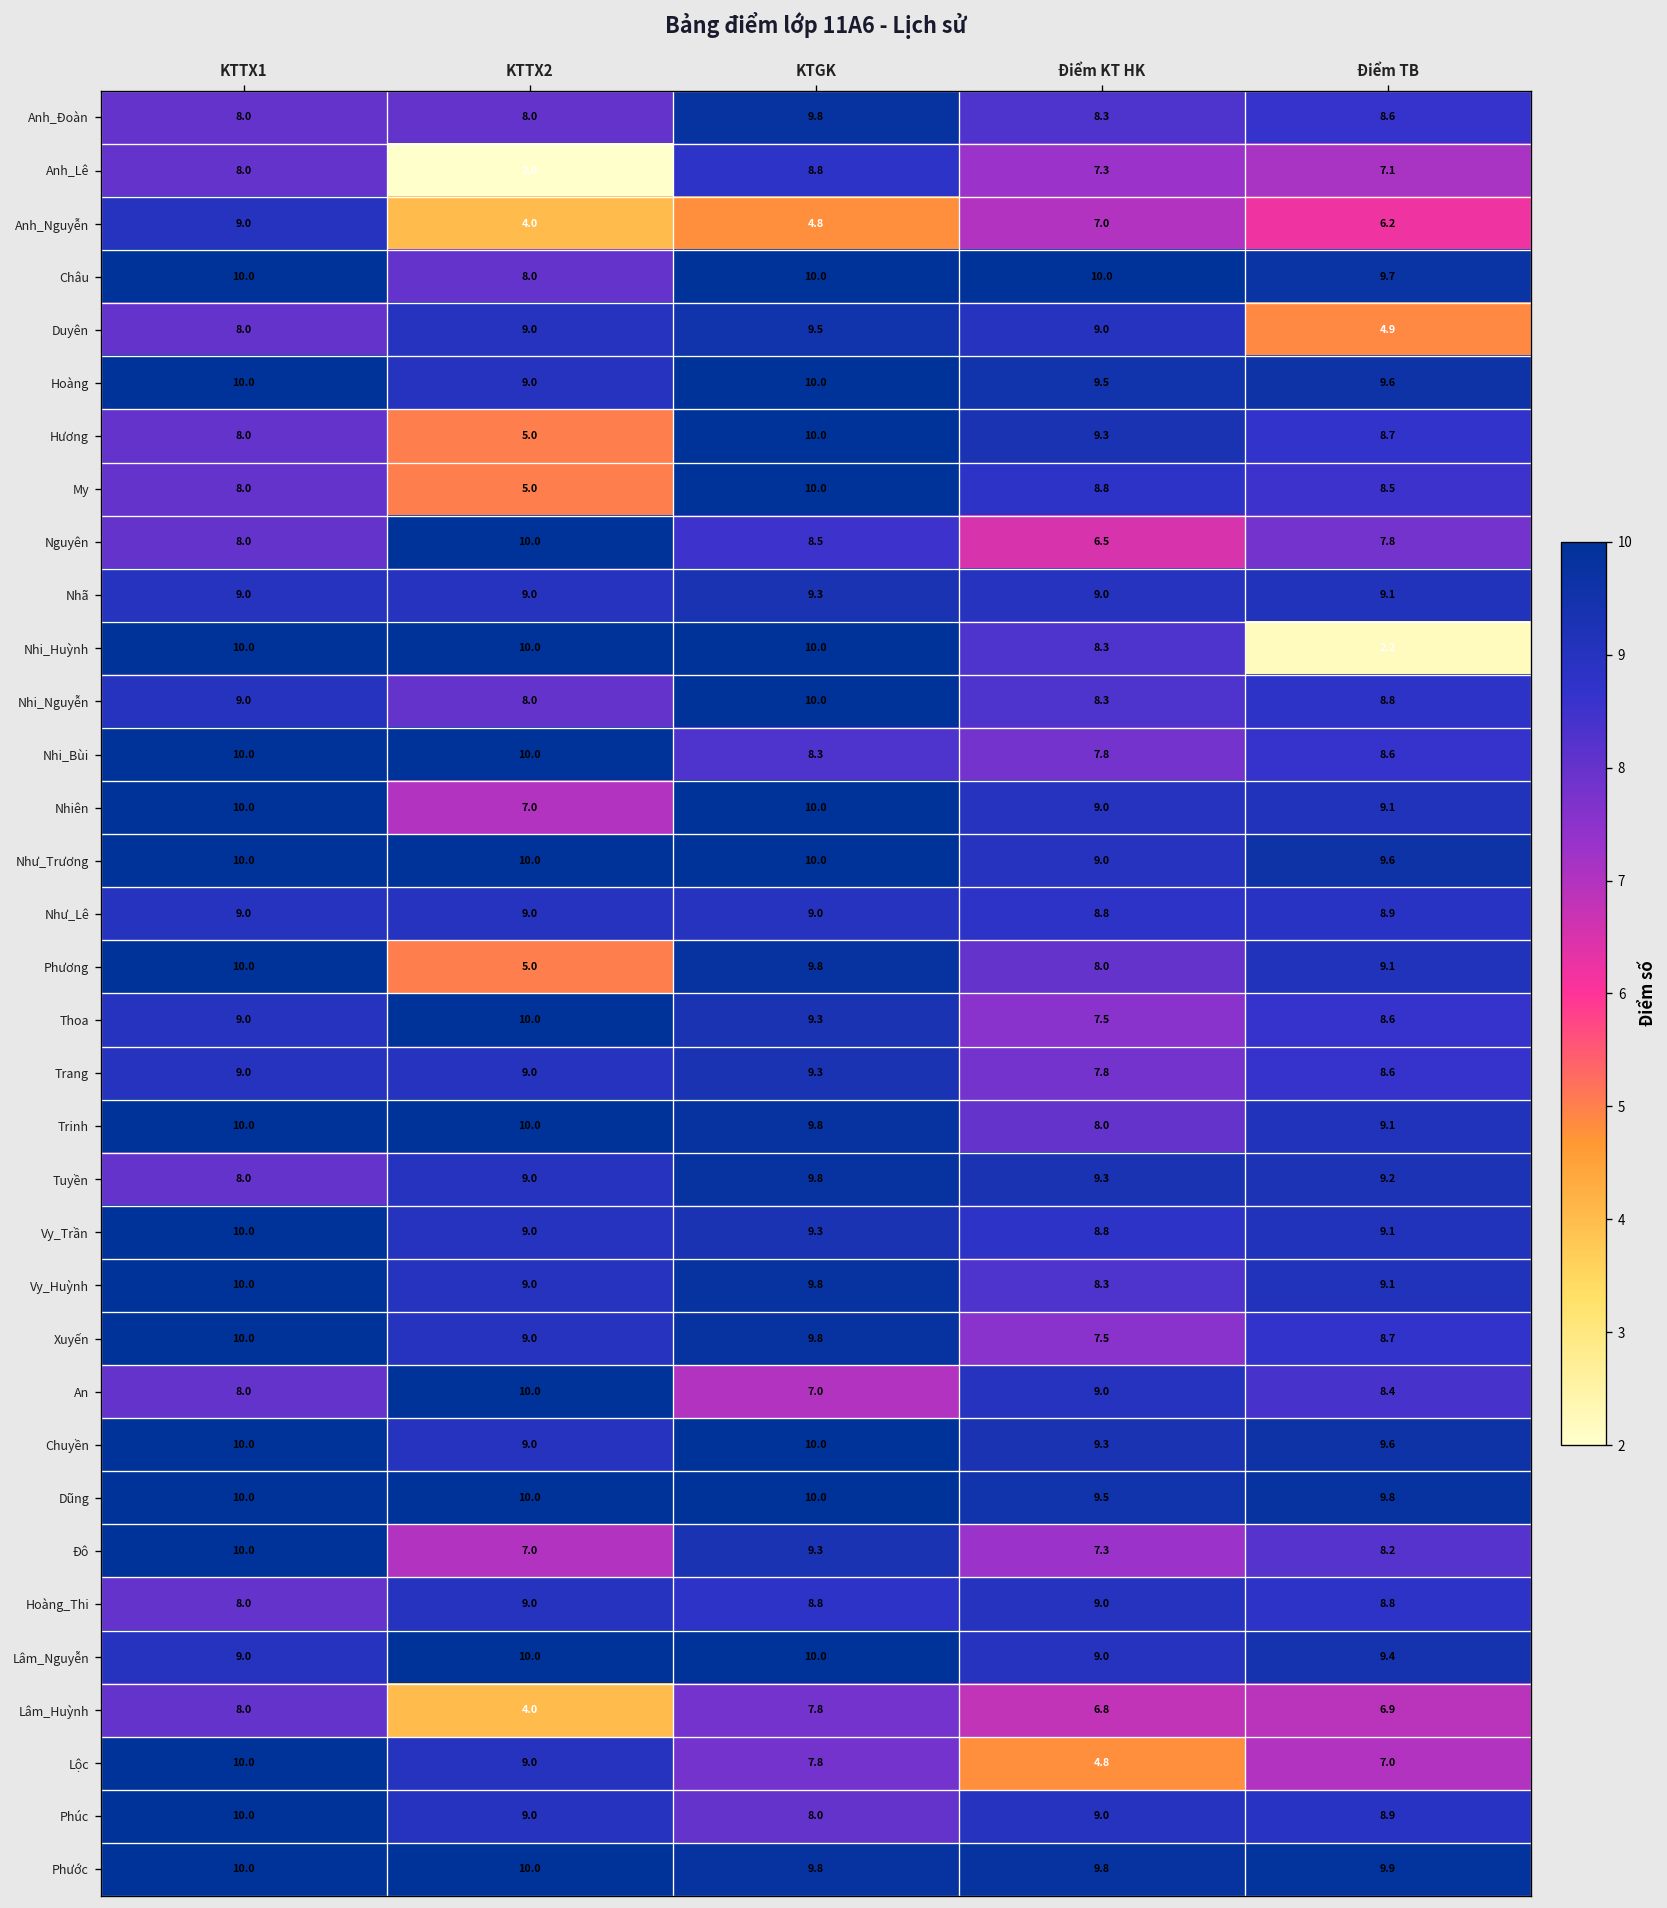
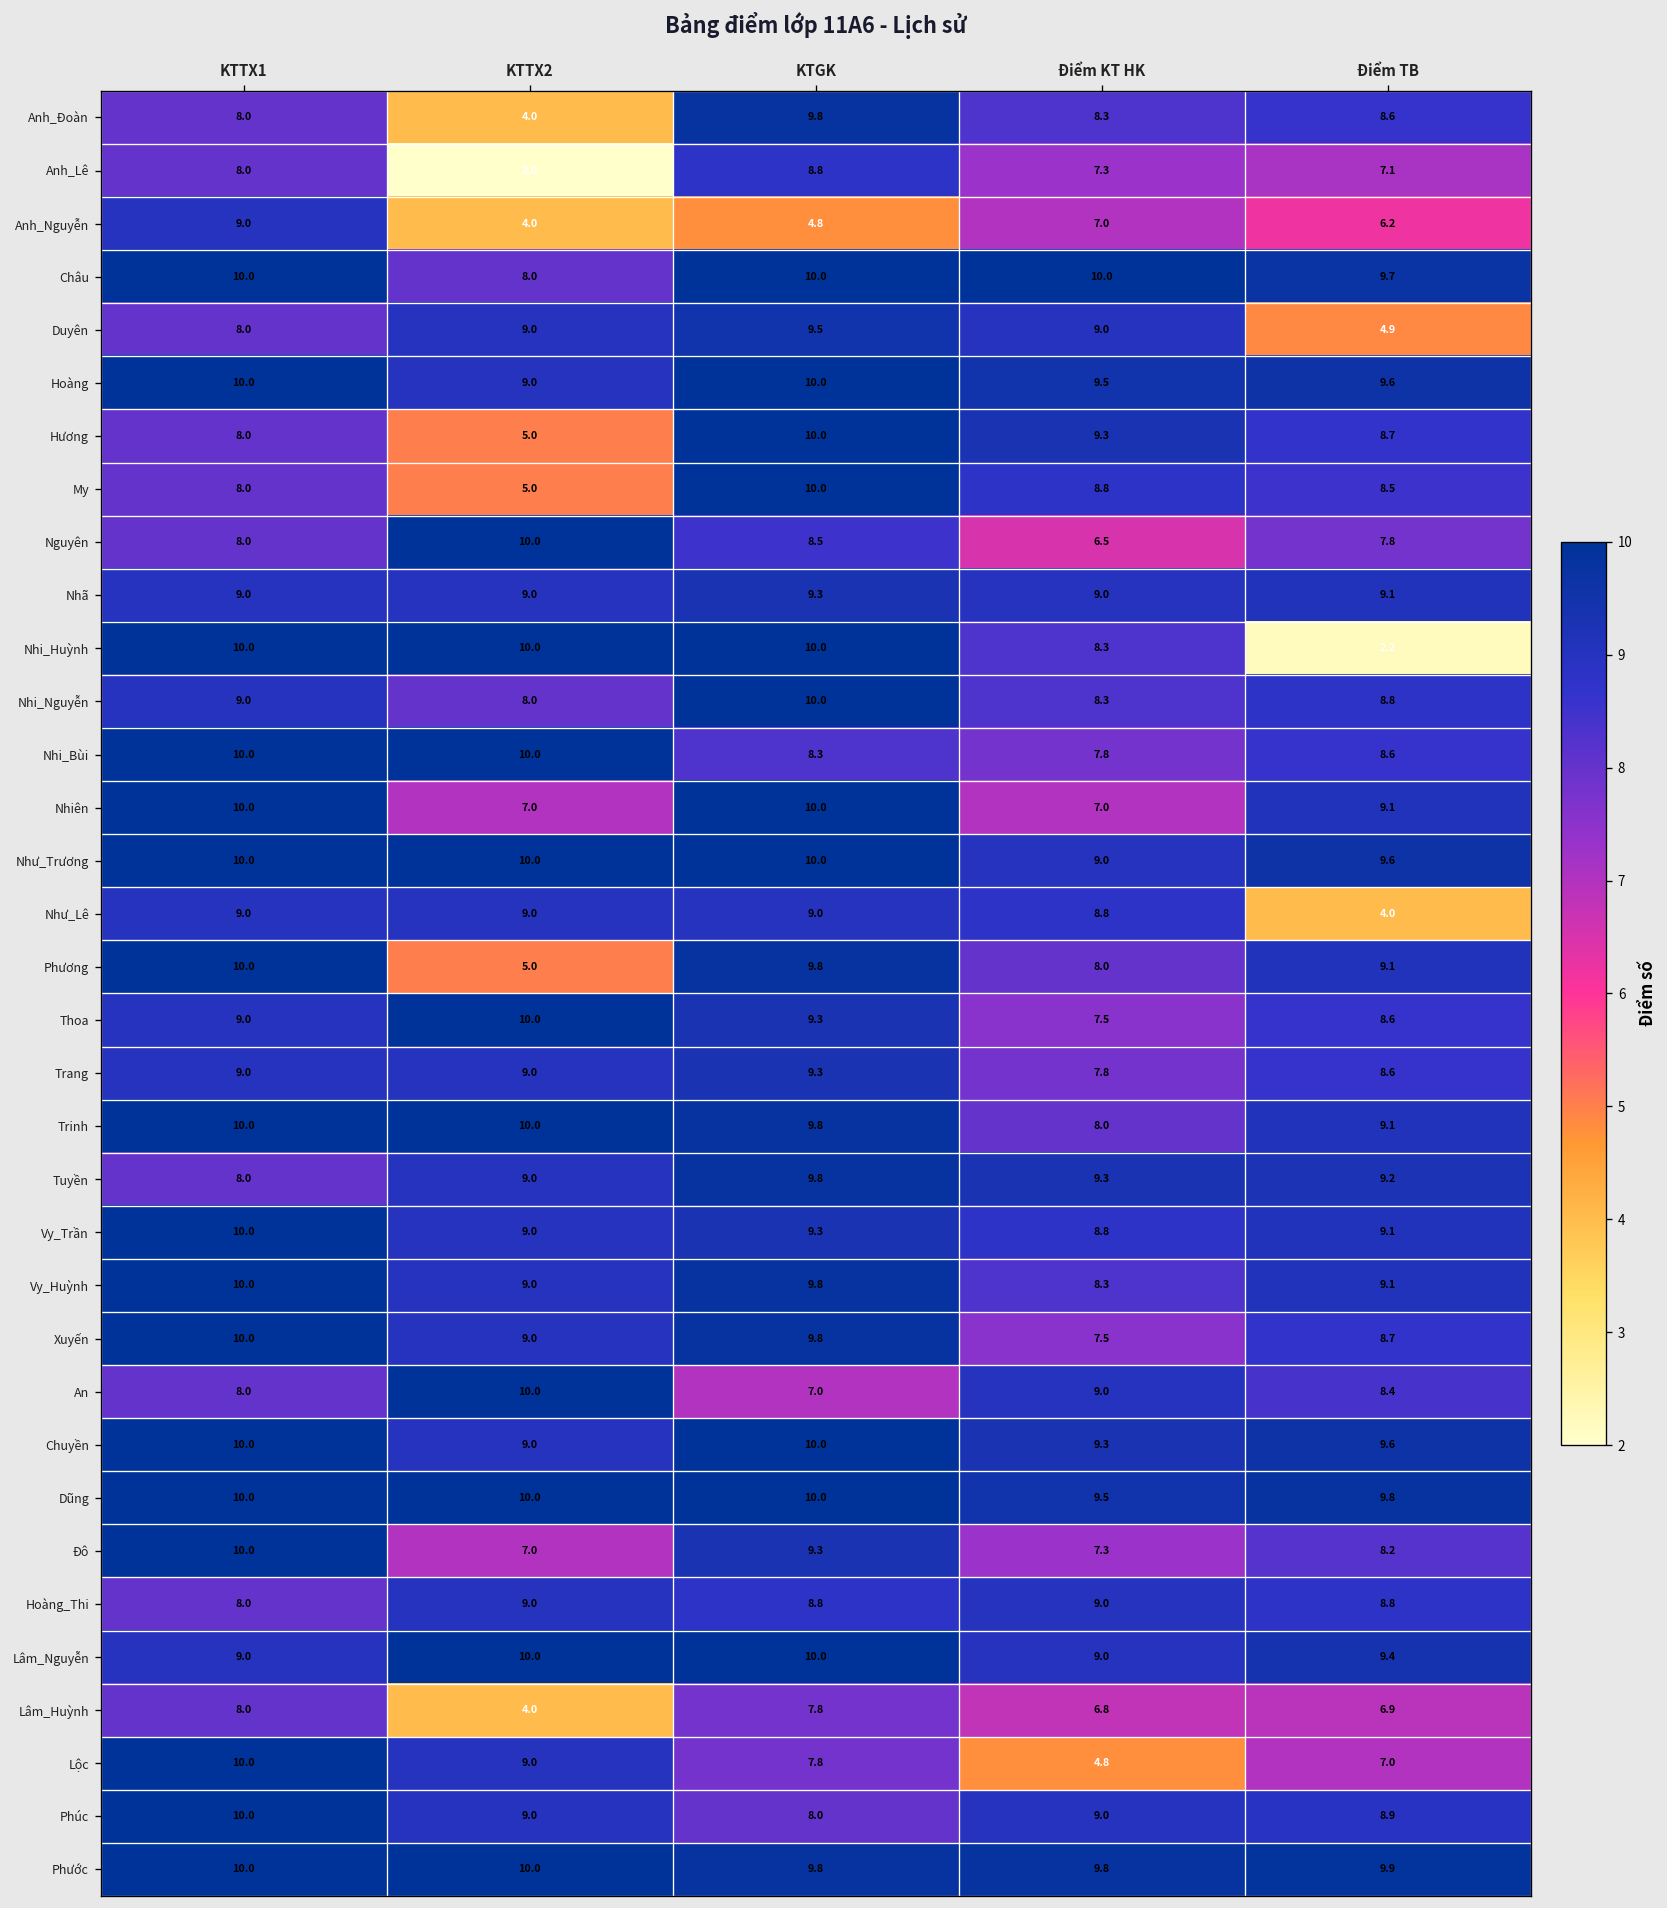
Anh_Đoàn, KTTX2: 8.0 -> 4.0
Nhiên, Điểm KT HK: 9.0 -> 7.0
Như_Lê, Điểm TB: 8.9 -> 4.0
